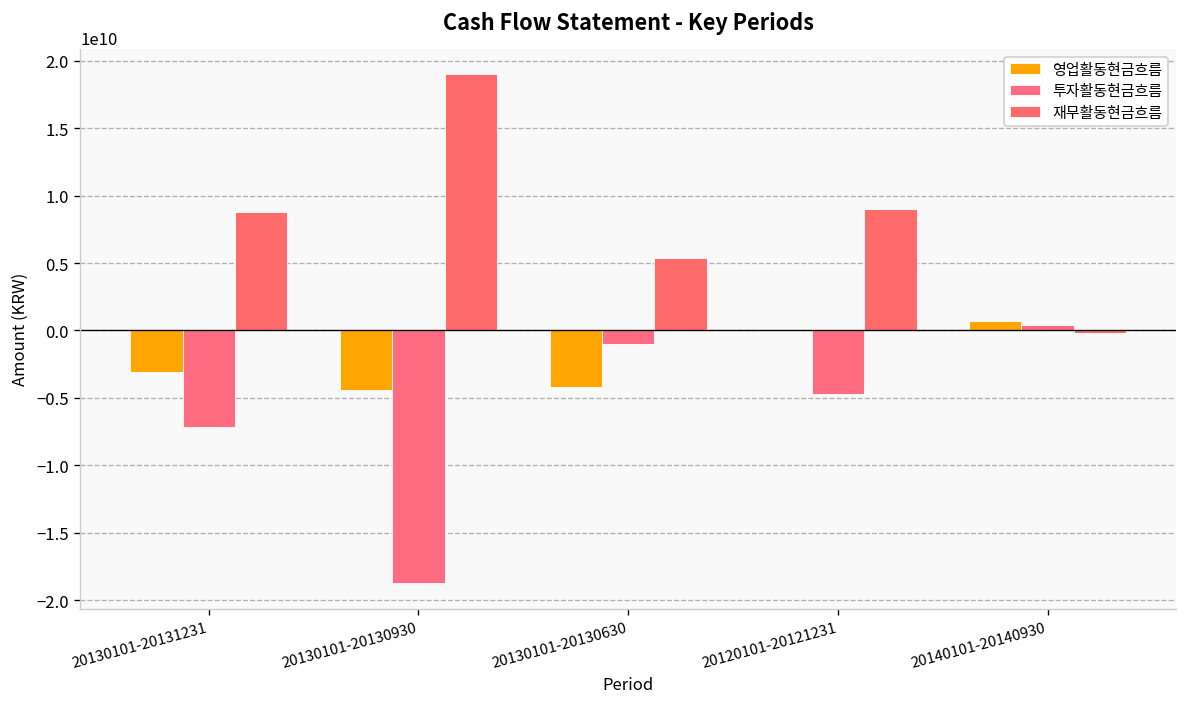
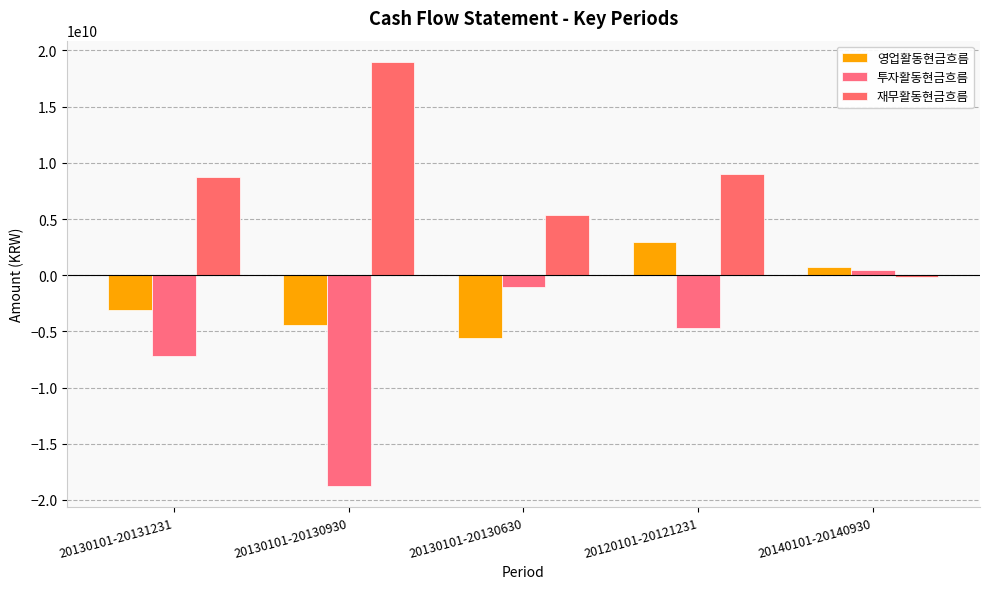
영업활동현금흐름, 20130101-20130630: -4200000000 -> -5600000000
영업활동현금흐름, 20120101-20121231: 100000000 -> 2900000000
